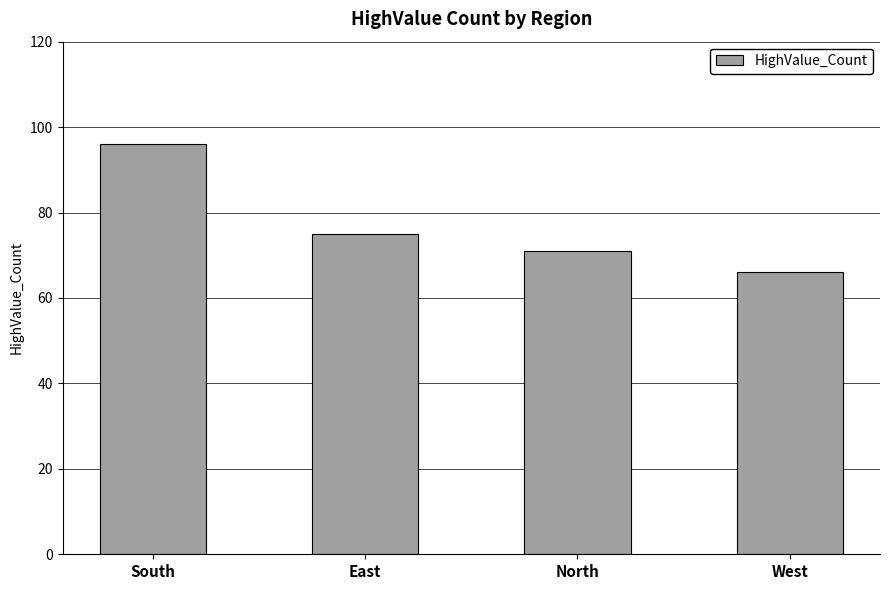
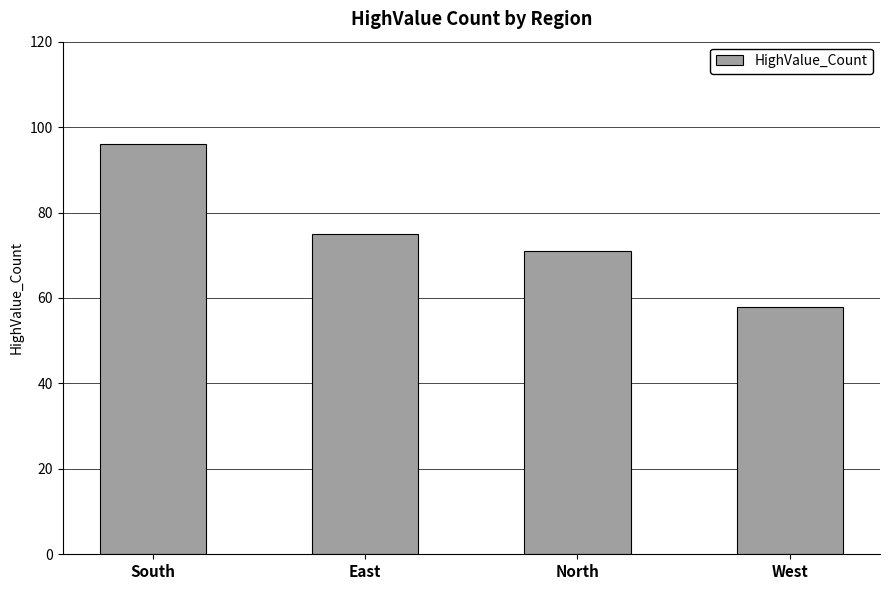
West: 66 -> 58
